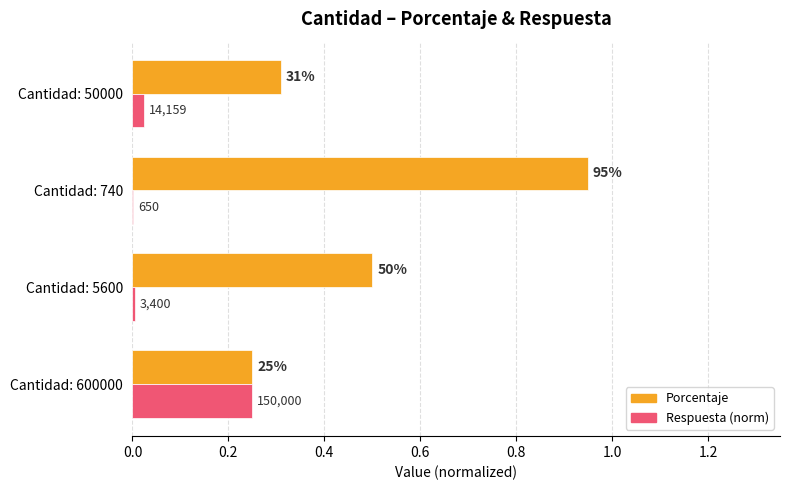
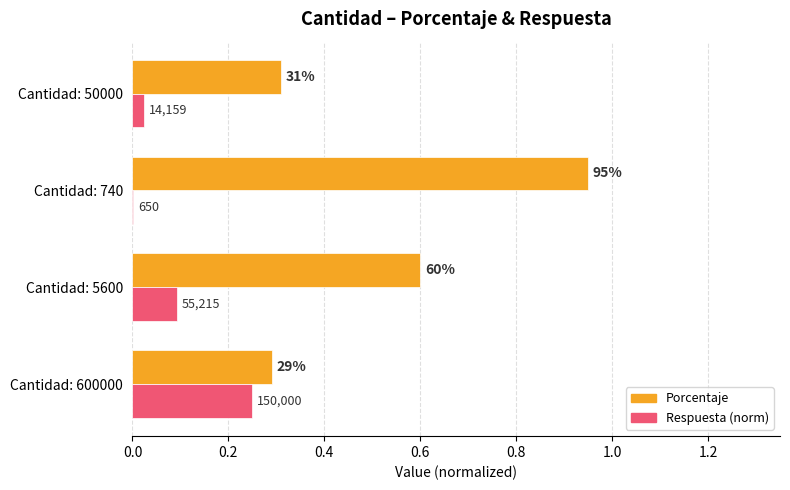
Porcentaje, Cantidad: 5600: 50% -> 60%
Respuesta (norm), Cantidad: 5600: 3,400 -> 55,215
Porcentaje, Cantidad: 600000: 25% -> 29%
